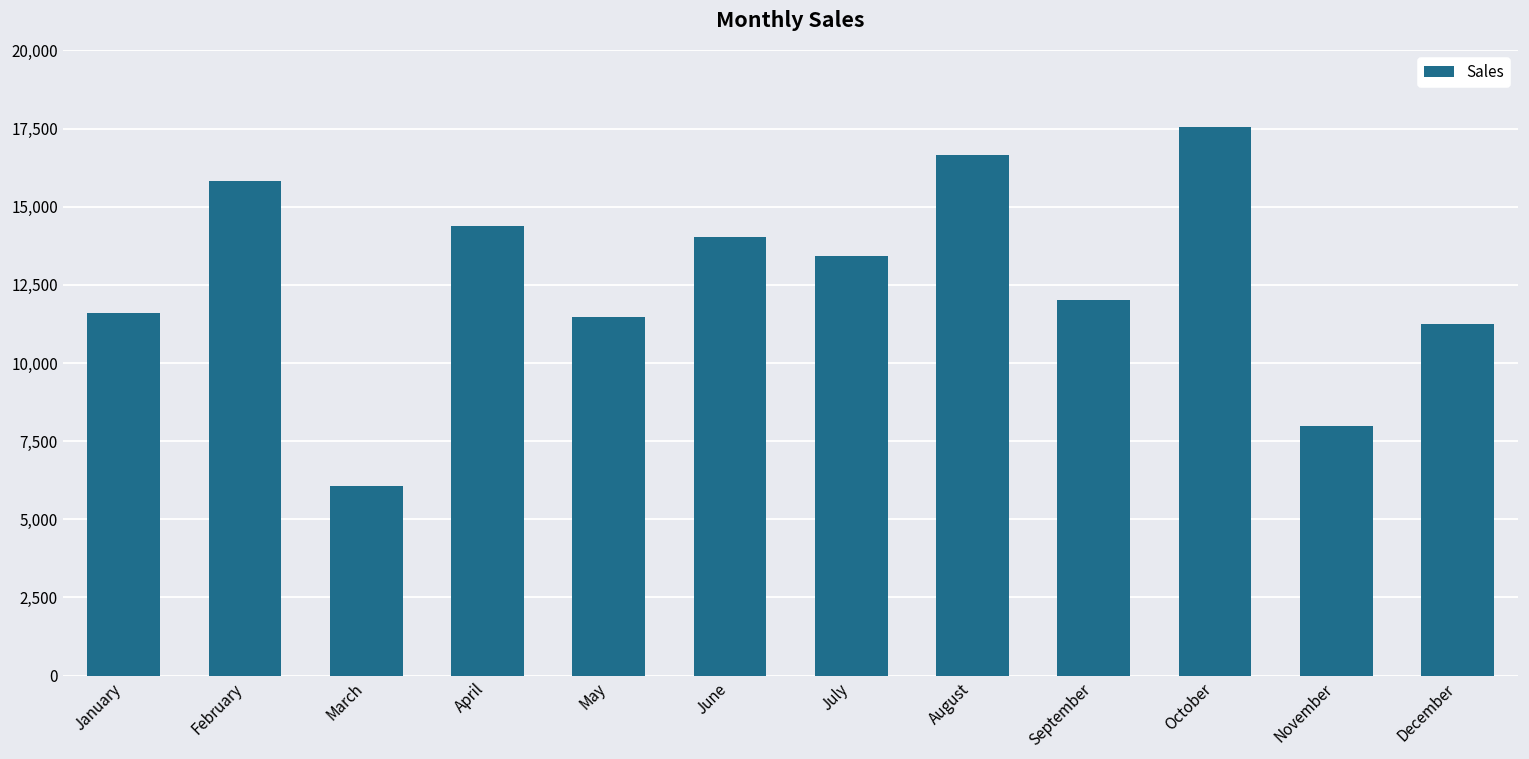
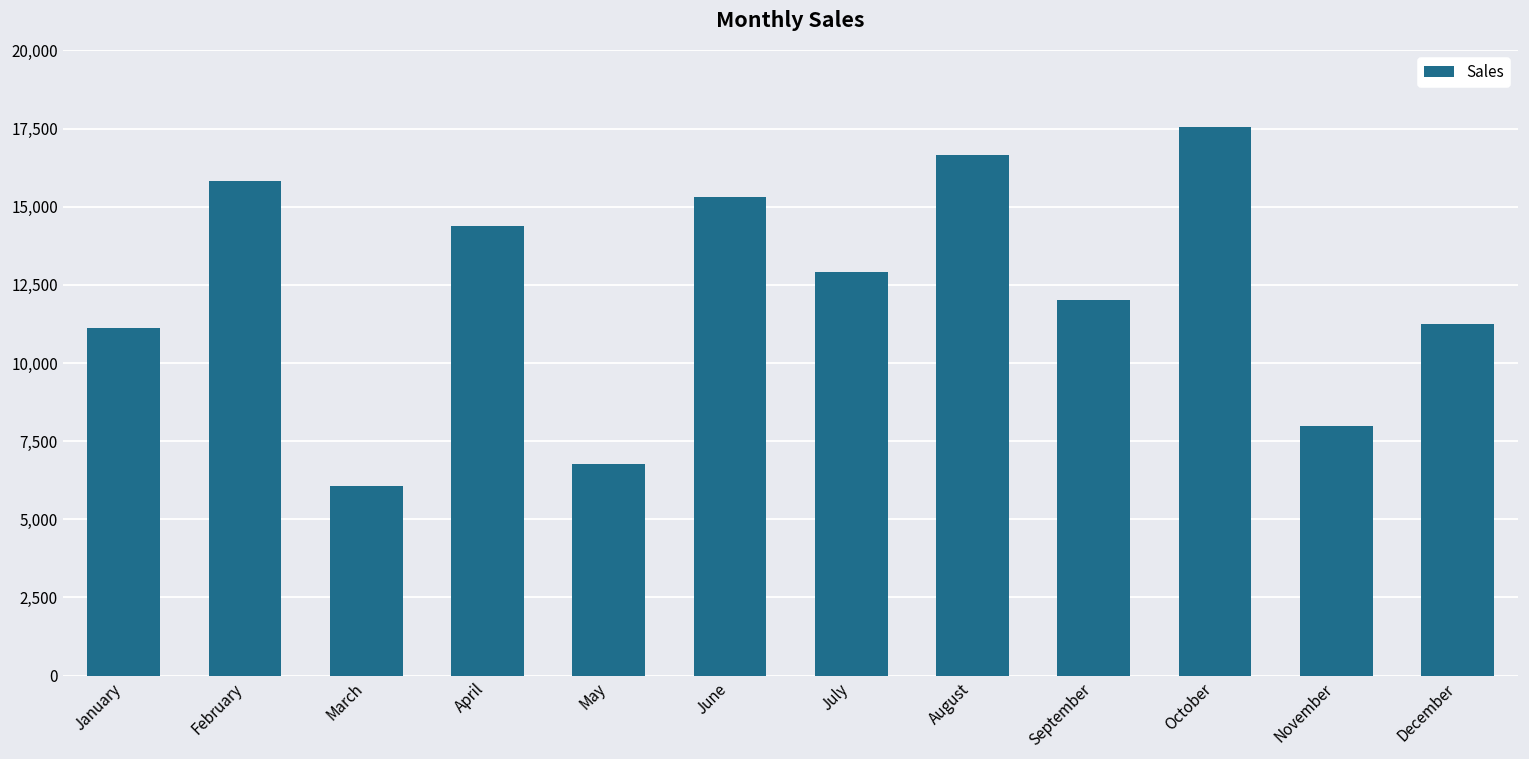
January: 11,600 -> 11,100
May: 11,500 -> 6,800
June: 14,000 -> 15,300
July: 13,400 -> 12,900
